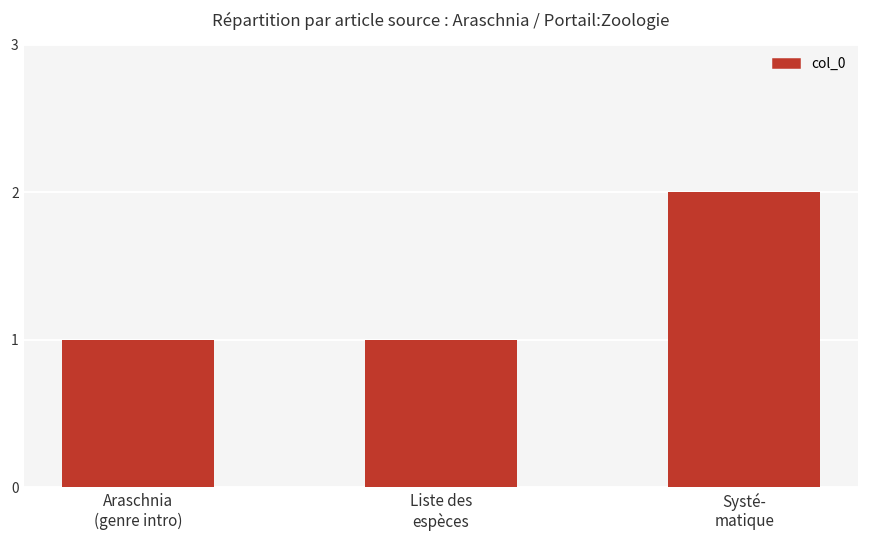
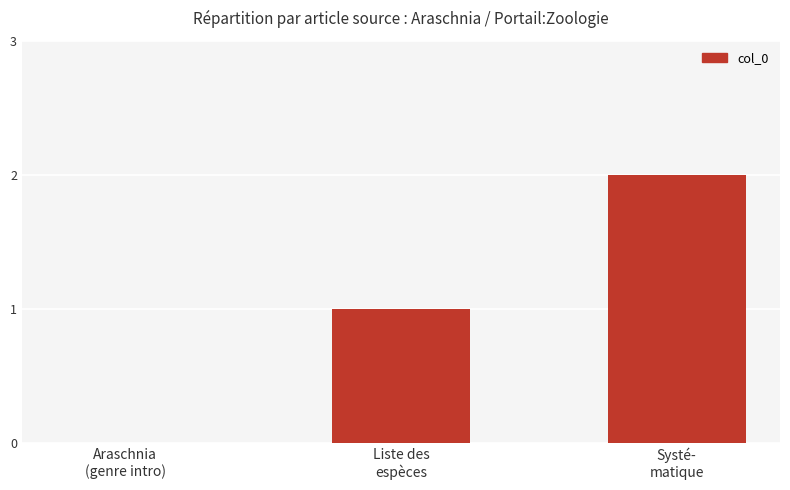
Araschnia (genre intro): 1 -> 0
